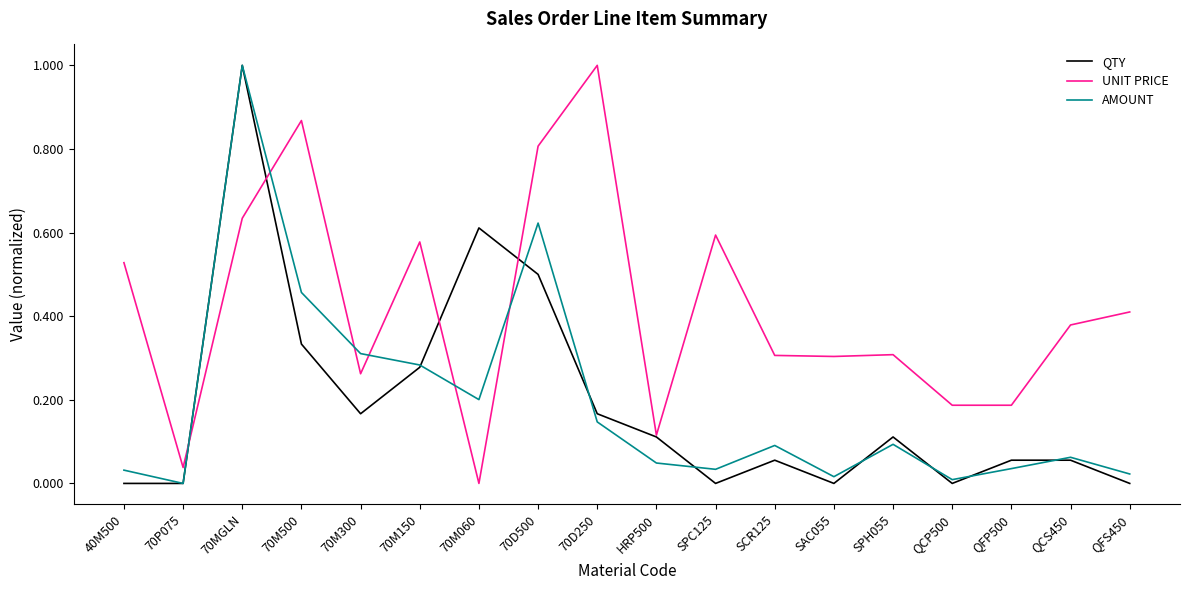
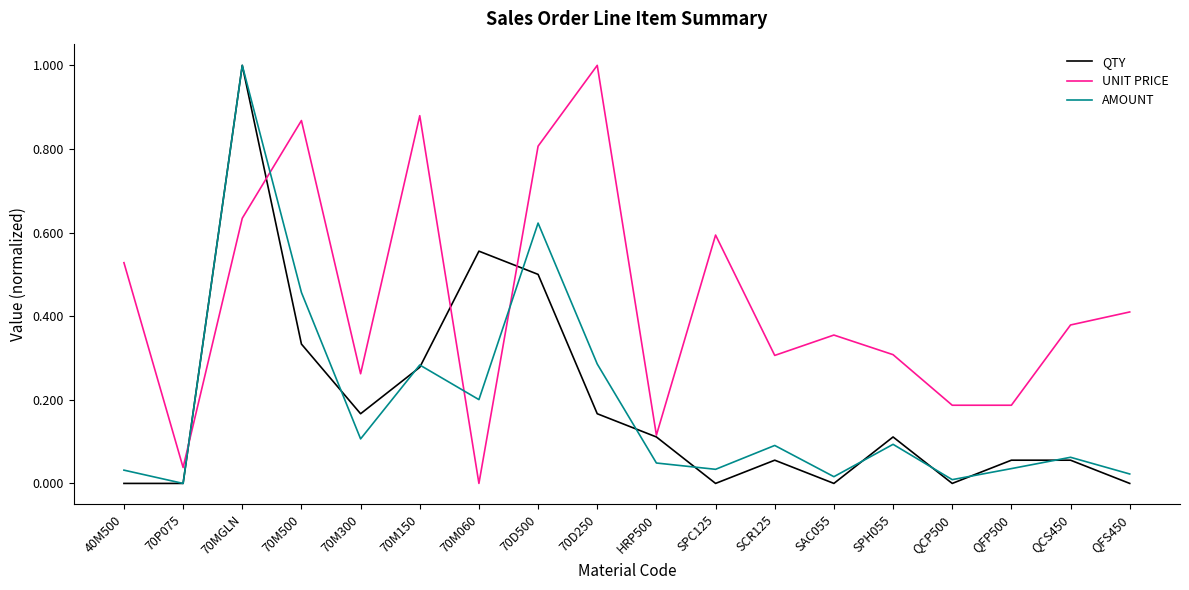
AMOUNT, 70M300: 0.31 -> 0.11
UNIT PRICE, 70M150: 0.58 -> 0.88
QTY, 70M060: 0.61 -> 0.56
AMOUNT, 70D250: 0.15 -> 0.29
UNIT PRICE, SAC055: 0.30 -> 0.35
